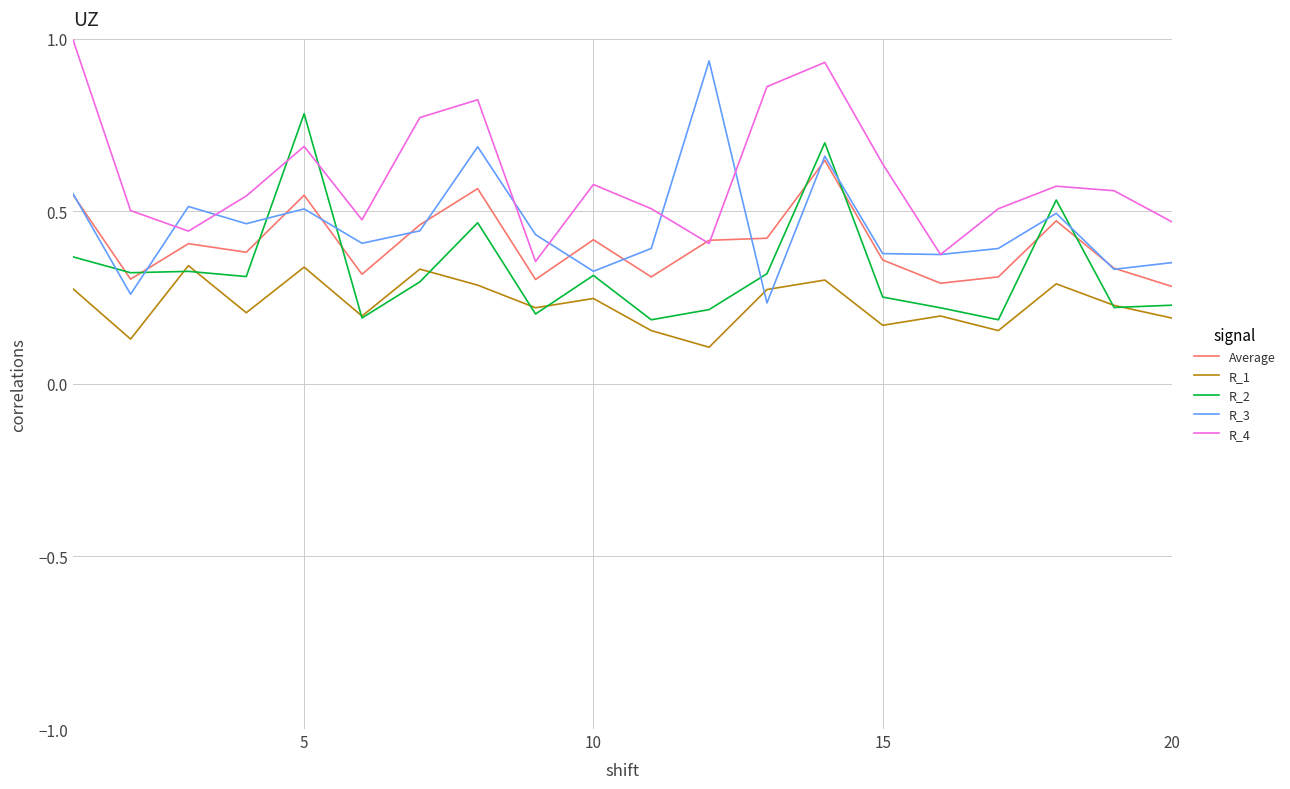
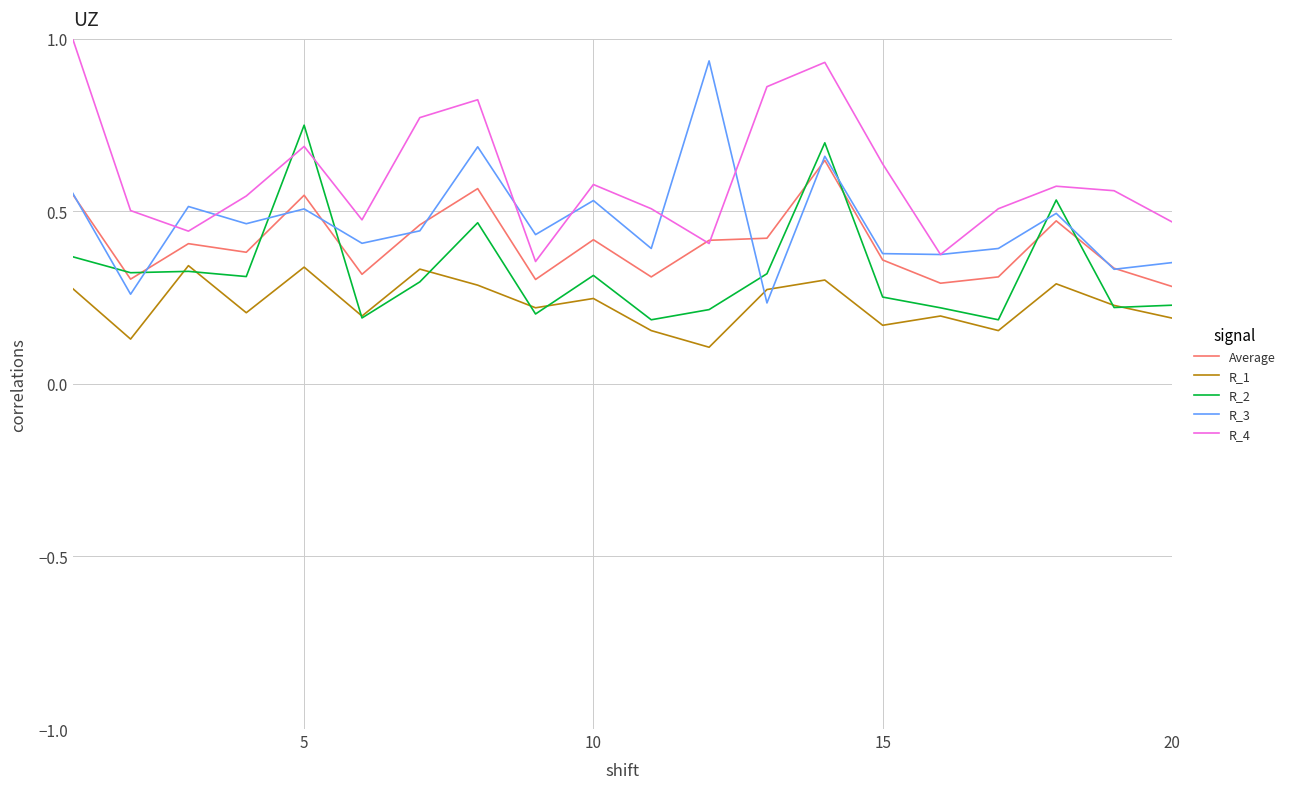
R_2, 5: 0.78 -> 0.75
R_3, 10: 0.33 -> 0.53
